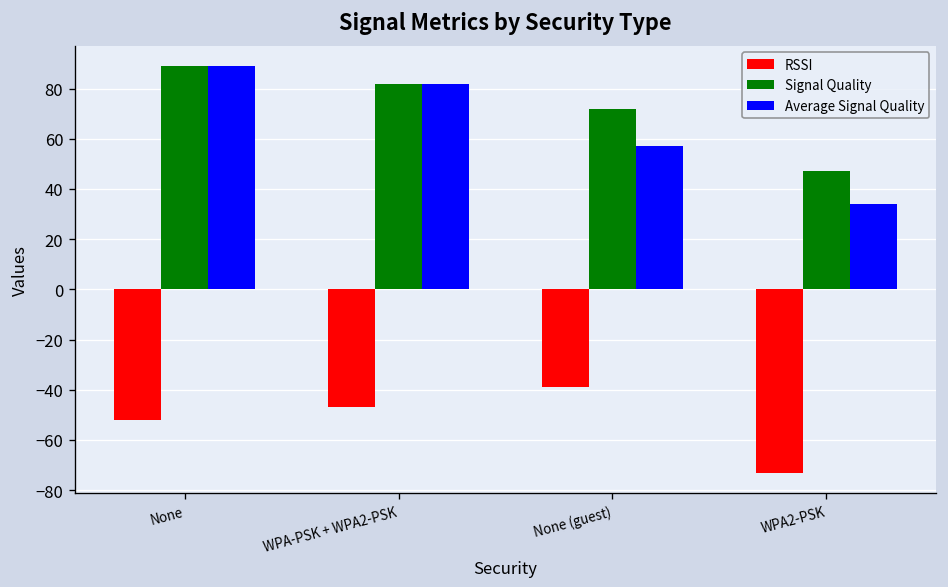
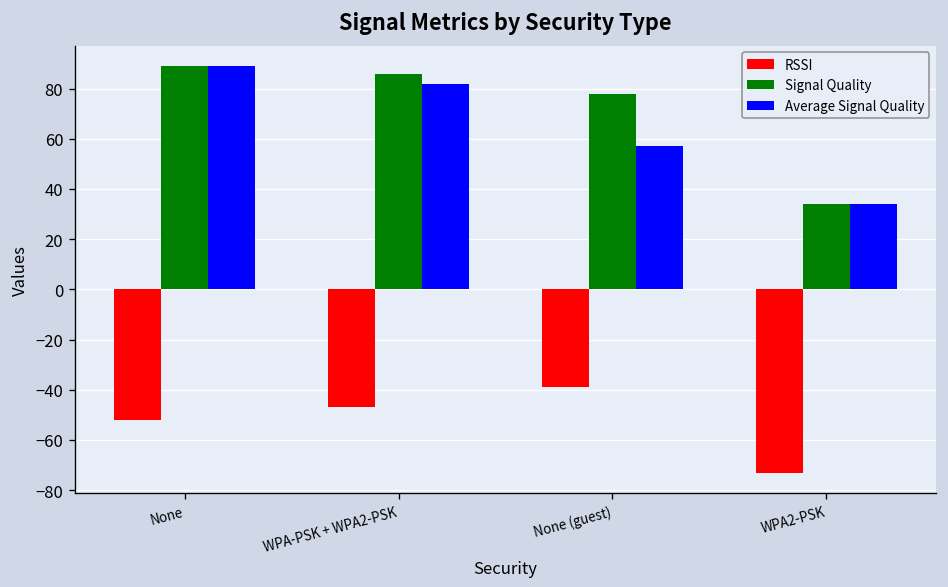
Signal Quality, WPA-PSK + WPA2-PSK: 82 -> 86
Signal Quality, None (guest): 72 -> 78
Signal Quality, WPA2-PSK: 47 -> 34
